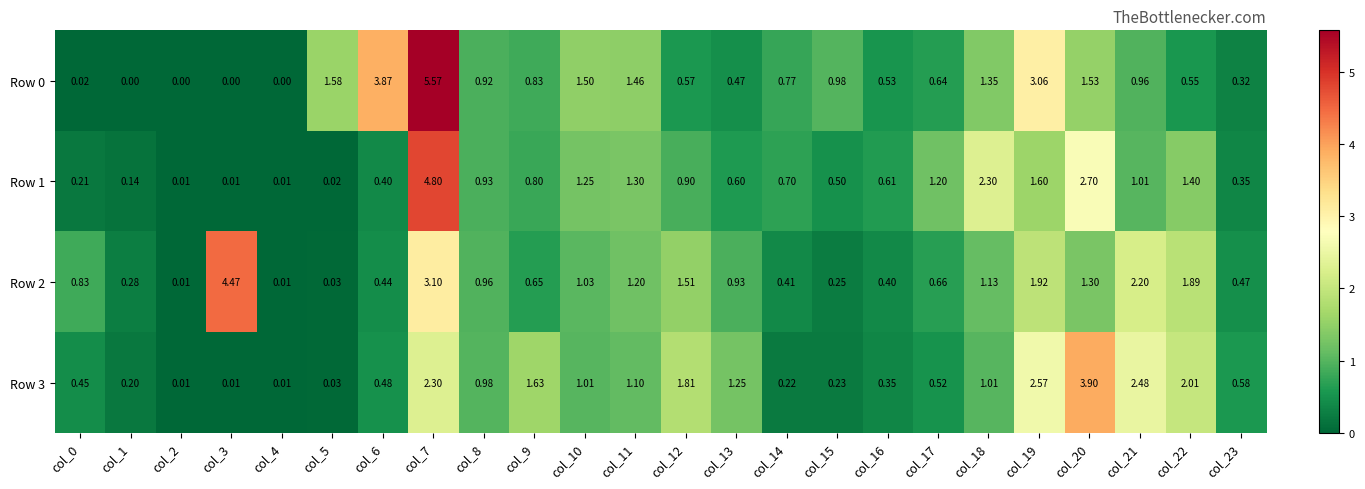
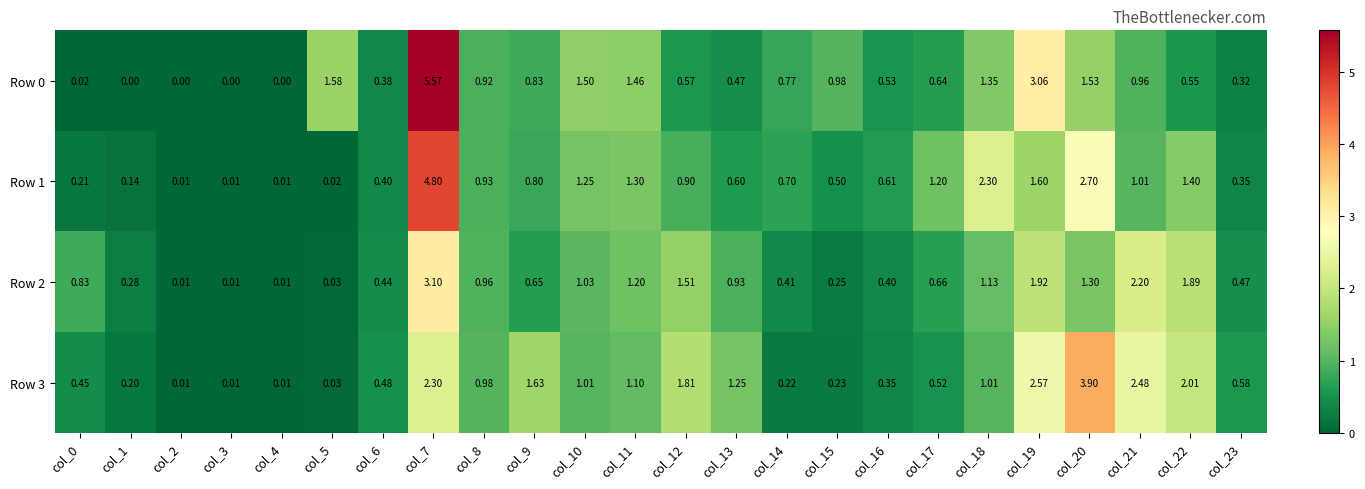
Row 0, col_6: 3.87 -> 0.38
Row 2, col_3: 4.47 -> 0.01
